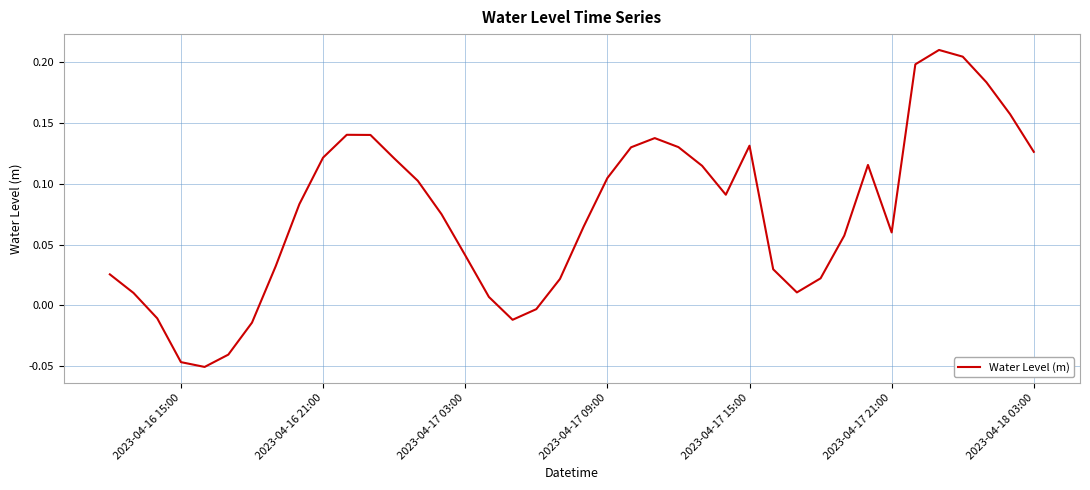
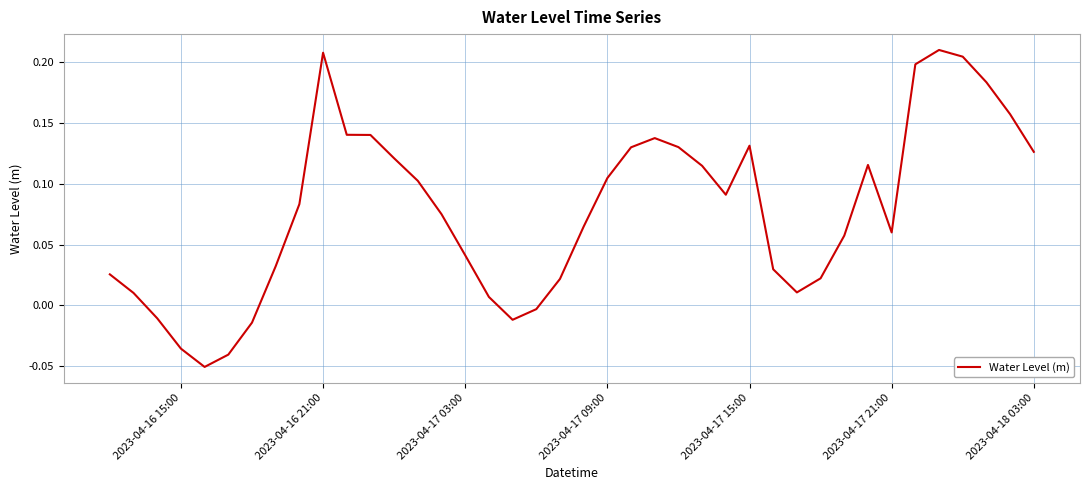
2023-04-16 15:00: -0.047 -> -0.035
2023-04-16 21:00: 0.121 -> 0.208
